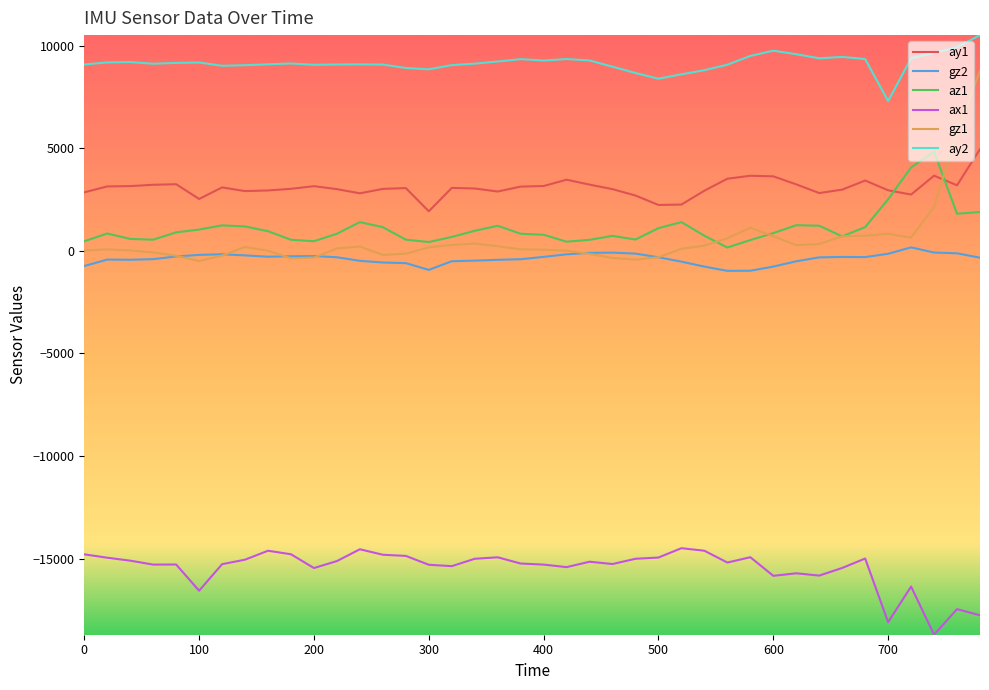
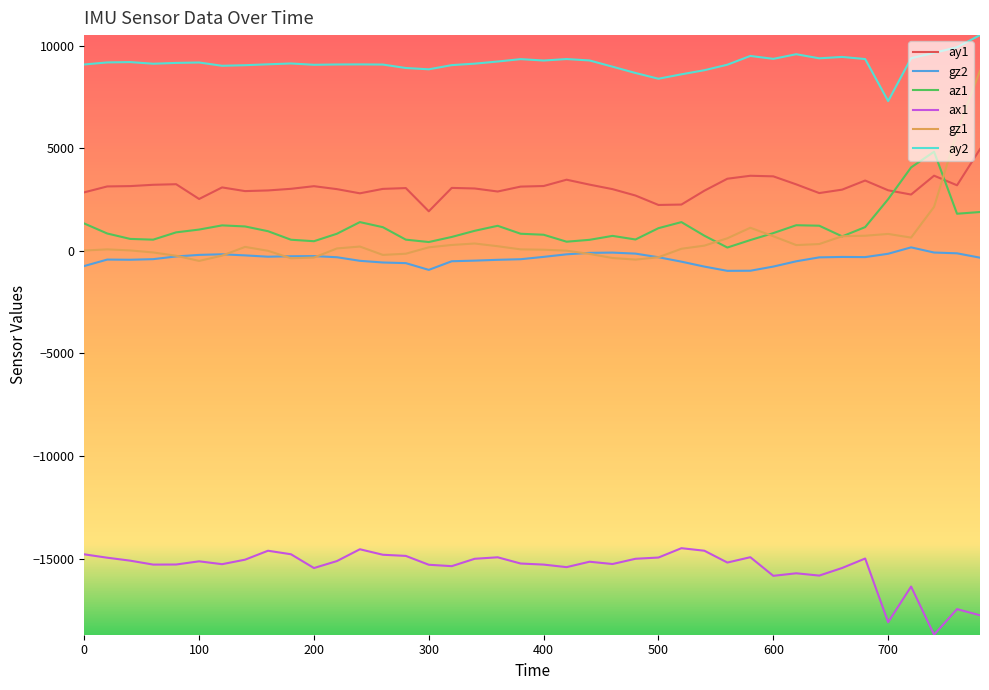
az1, 0: 500 -> 1300
ax1, 100: -16600 -> -15100
ay2, 600: 9800 -> 9400
